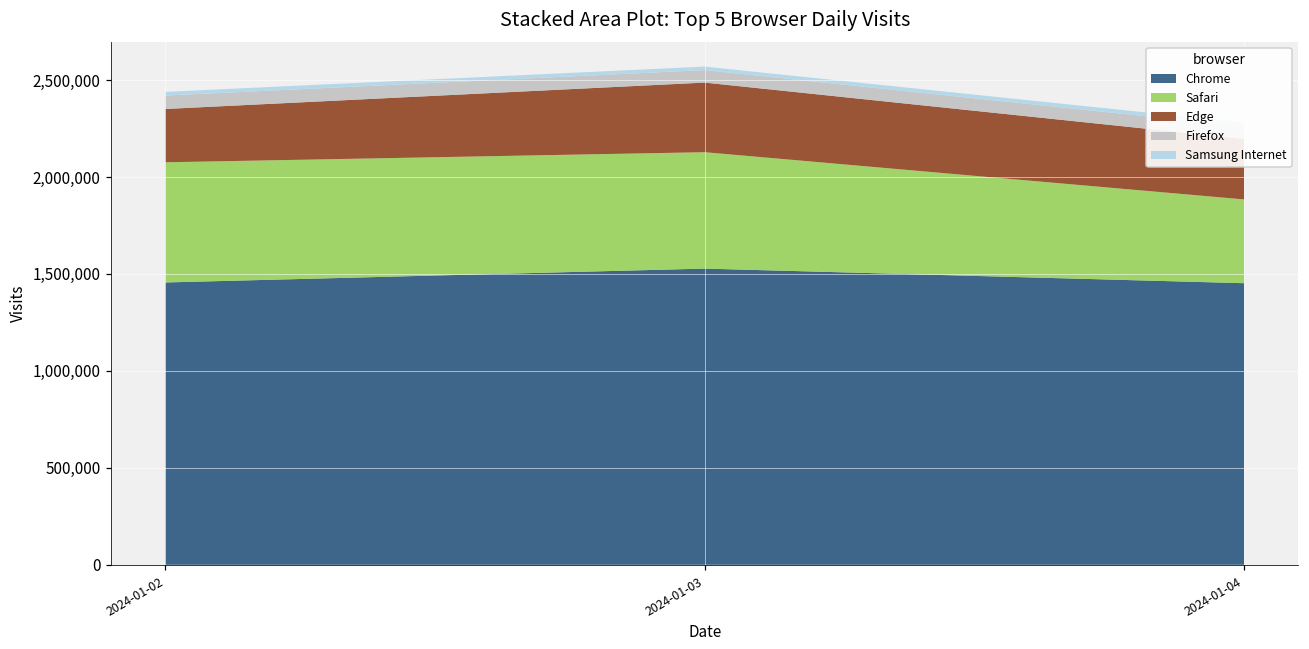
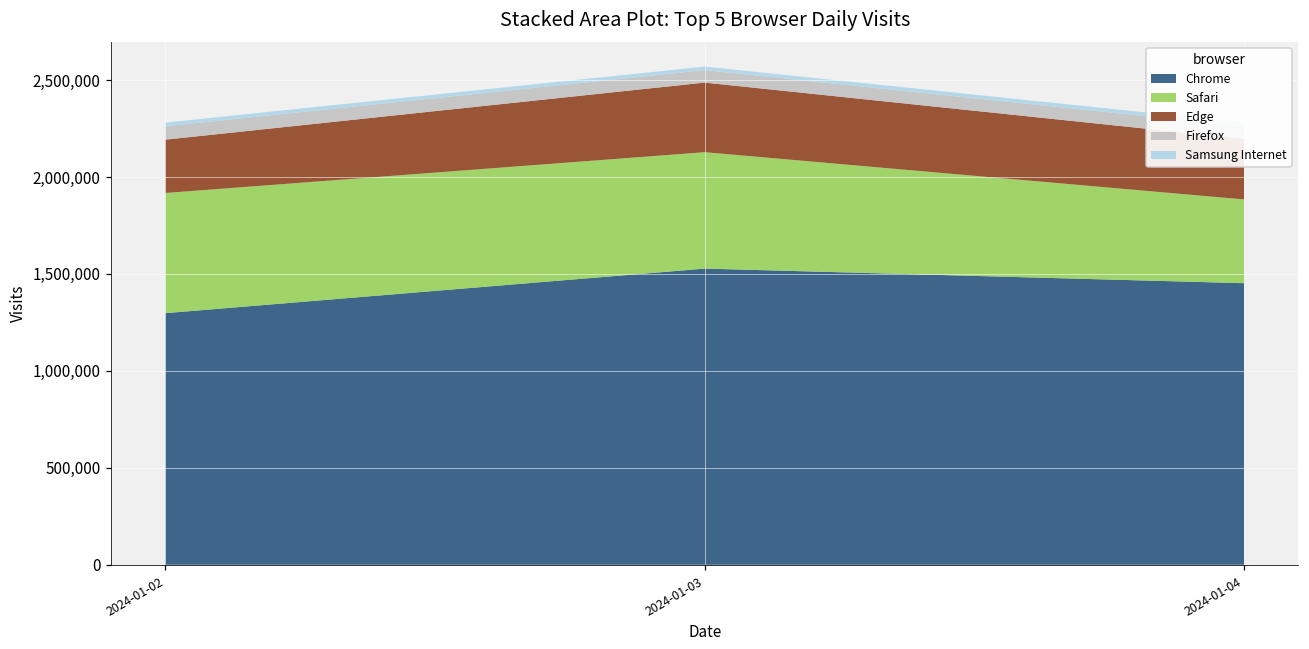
Chrome, 2024-01-02: 1,460,000 -> 1,300,000
